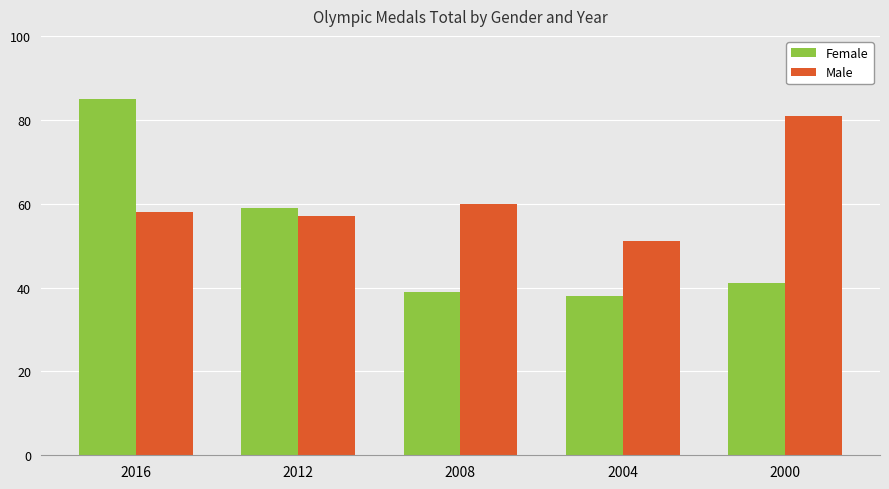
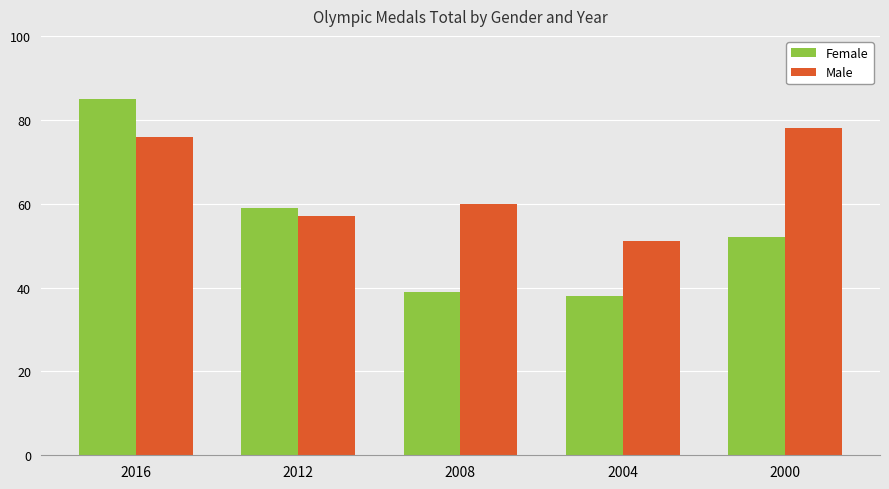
Male, 2016: 58 -> 76
Female, 2000: 41 -> 52
Male, 2000: 81 -> 78
